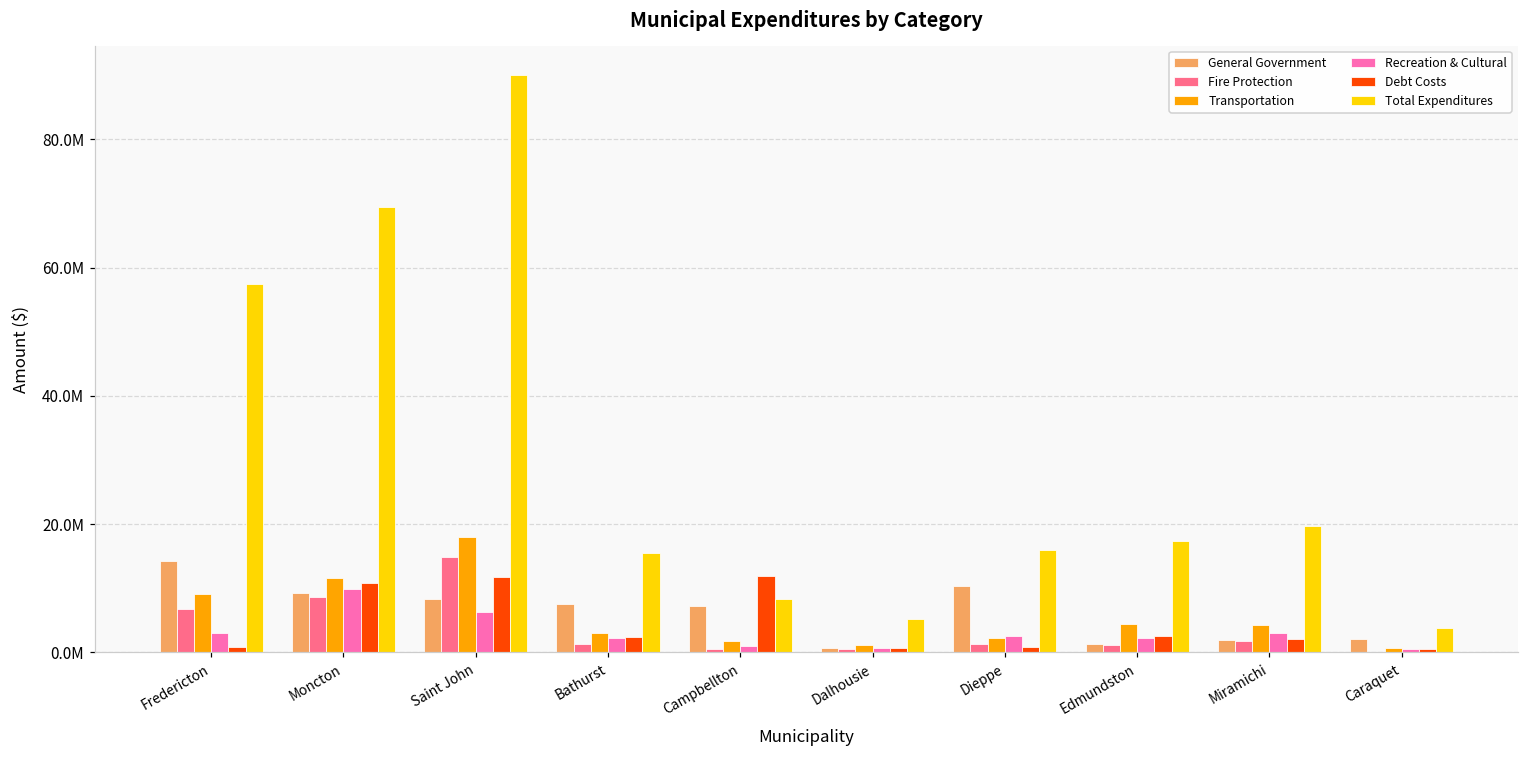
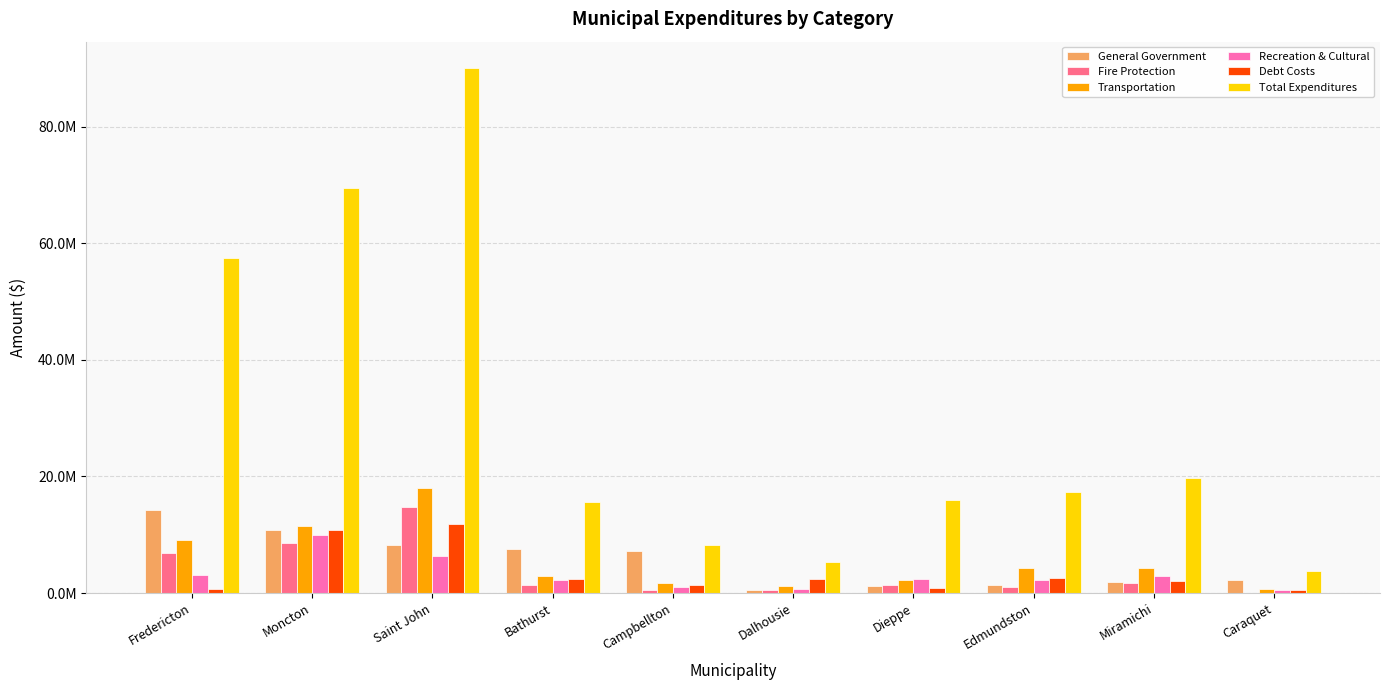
General Government, Moncton: 9000000 -> 11000000
Debt Costs, Campbellton: 12000000 -> 1000000
Debt Costs, Dalhousie: 1000000 -> 2000000
General Government, Dieppe: 10000000 -> 1000000
